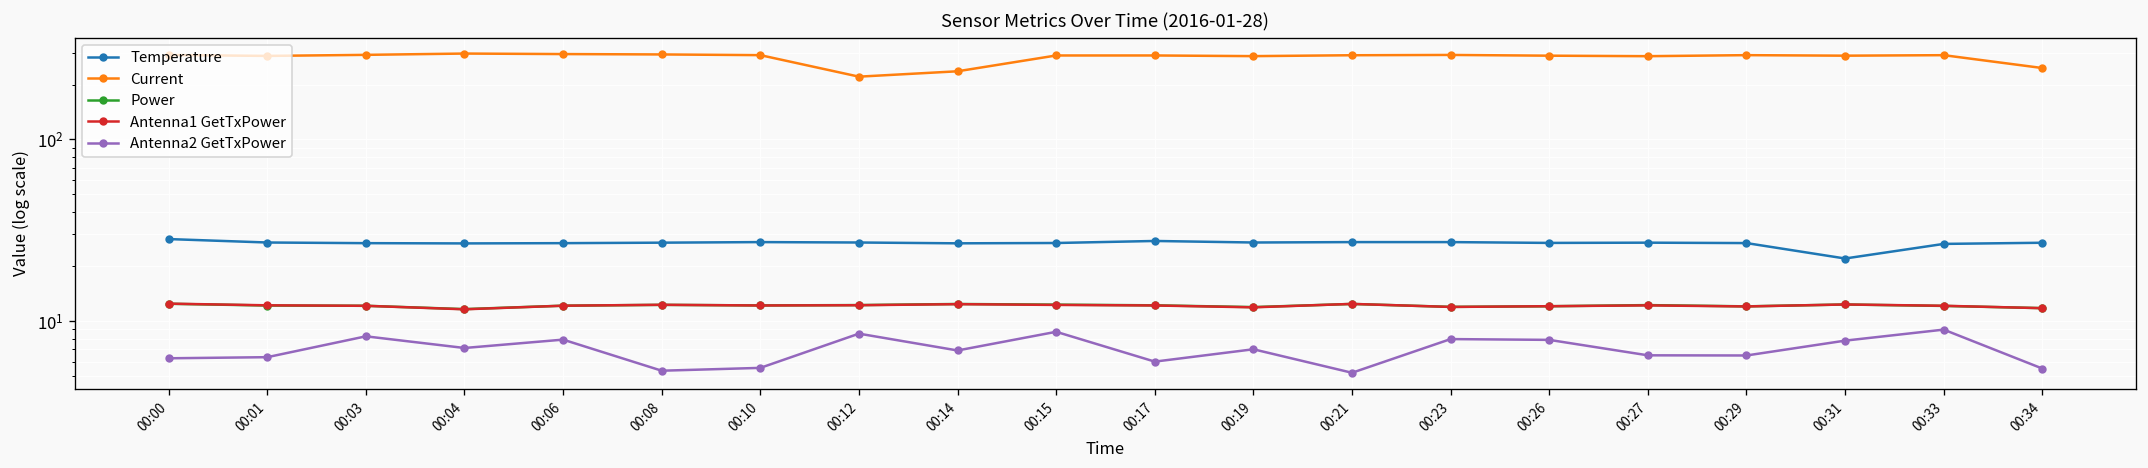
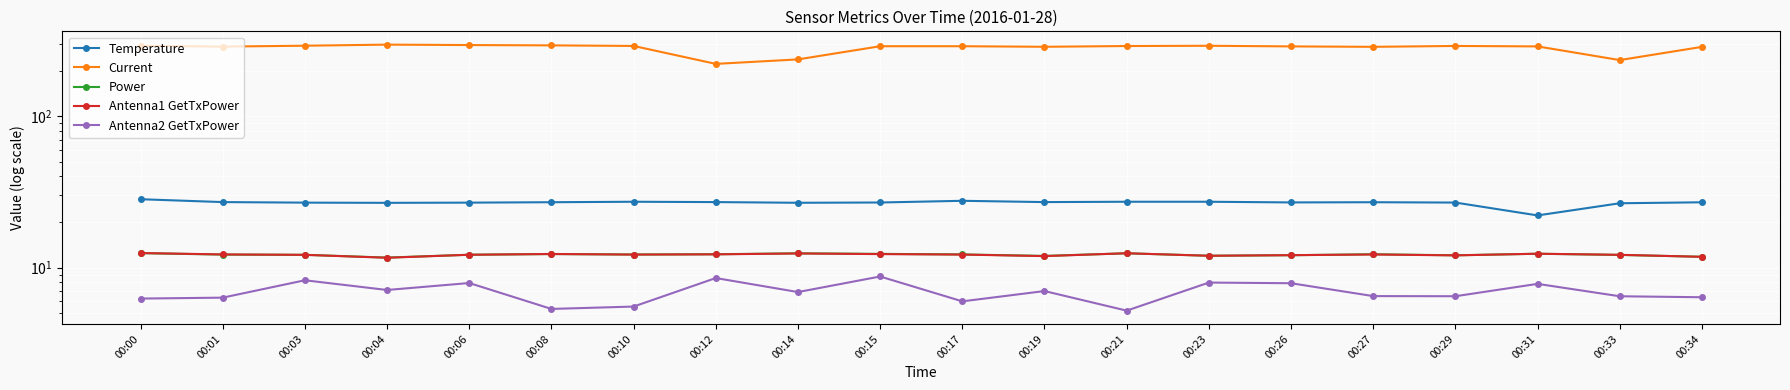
Current, 00:33: 290 -> 230
Antenna2 GetTxPower, 00:33: 9 -> 6.5
Current, 00:34: 250 -> 290
Antenna2 GetTxPower, 00:34: 5.5 -> 6.4
